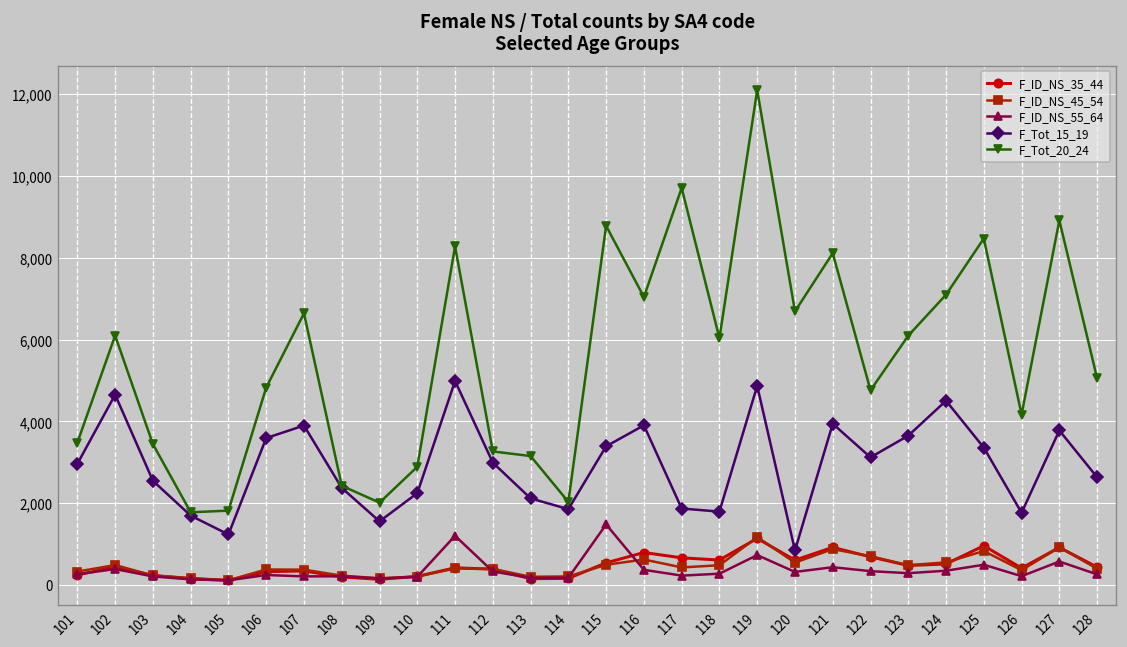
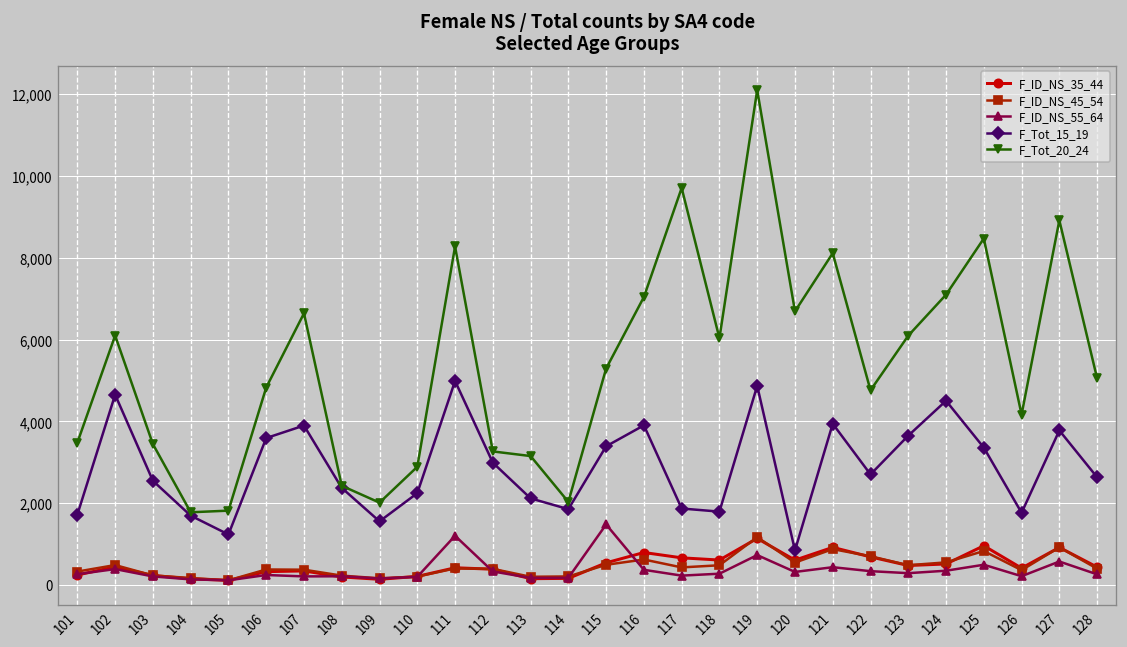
F_Tot_15_19, 101: 3,000 -> 1,700
F_Tot_20_24, 115: 8,800 -> 5,300
F_Tot_15_19, 122: 3,100 -> 2,700
